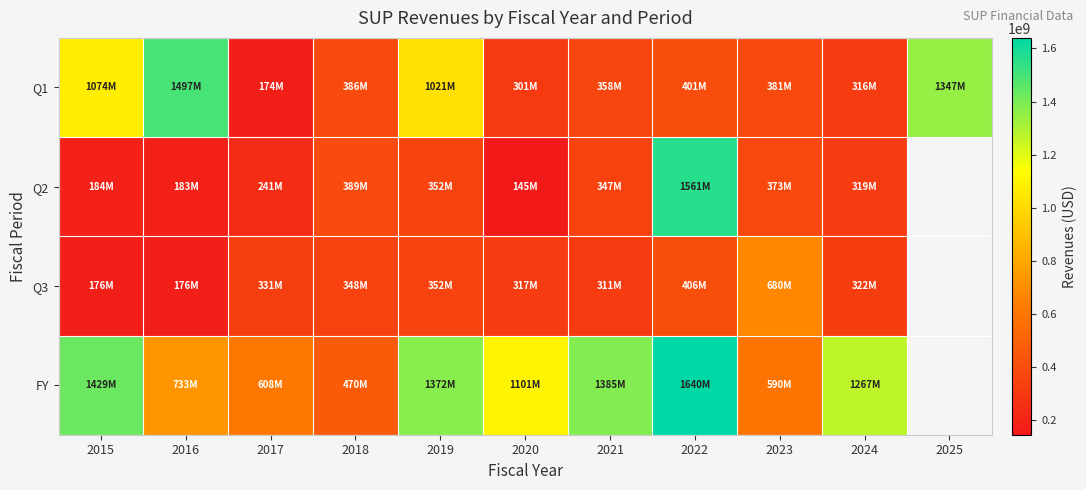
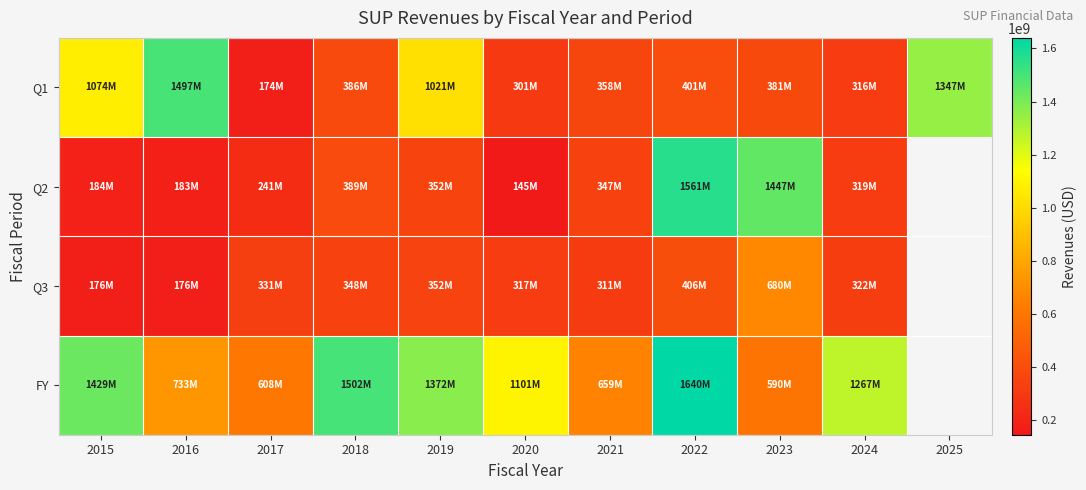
Q2, 2023: 373M -> 1447M
FY, 2018: 470M -> 1502M
FY, 2021: 1385M -> 659M
